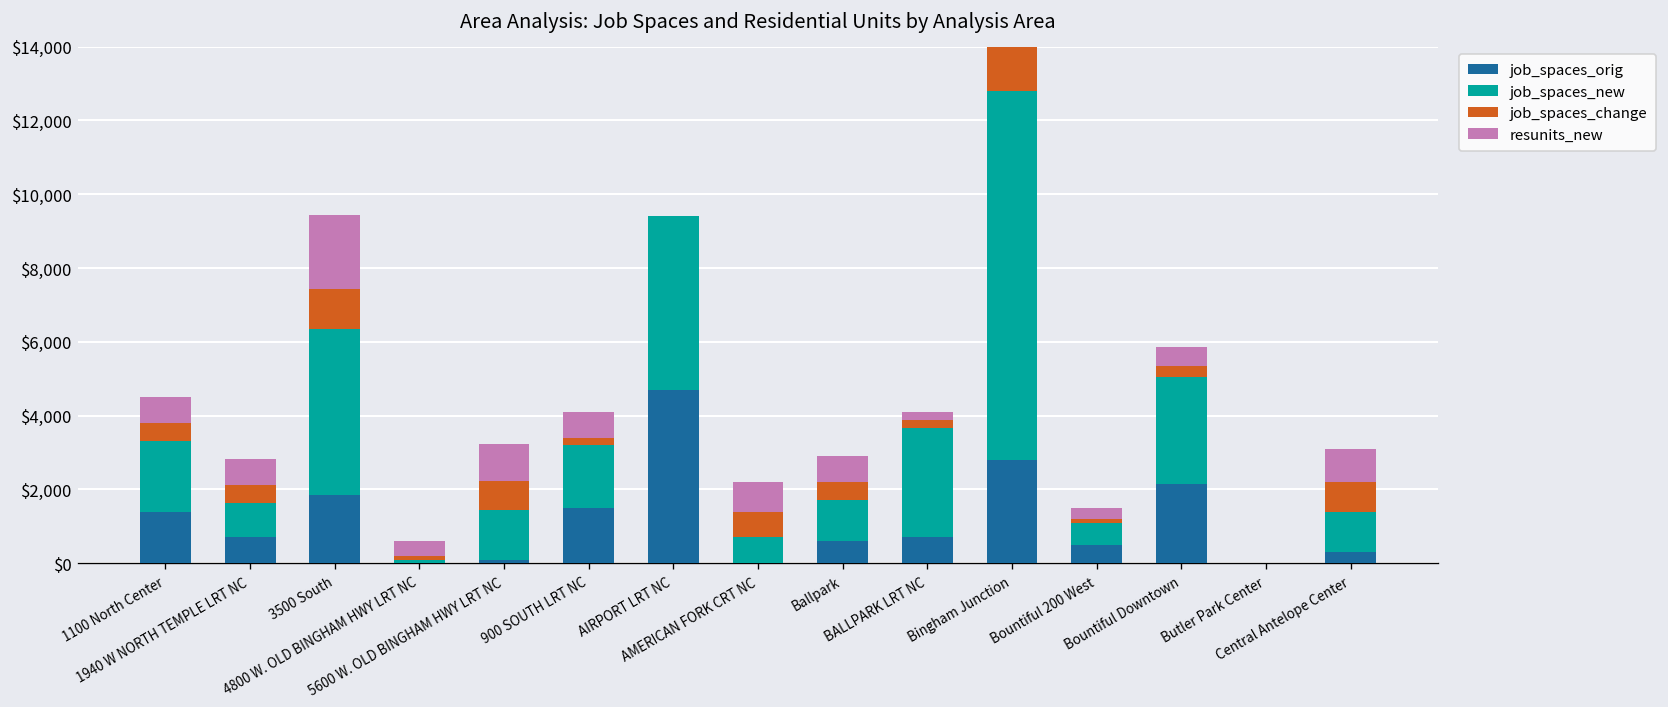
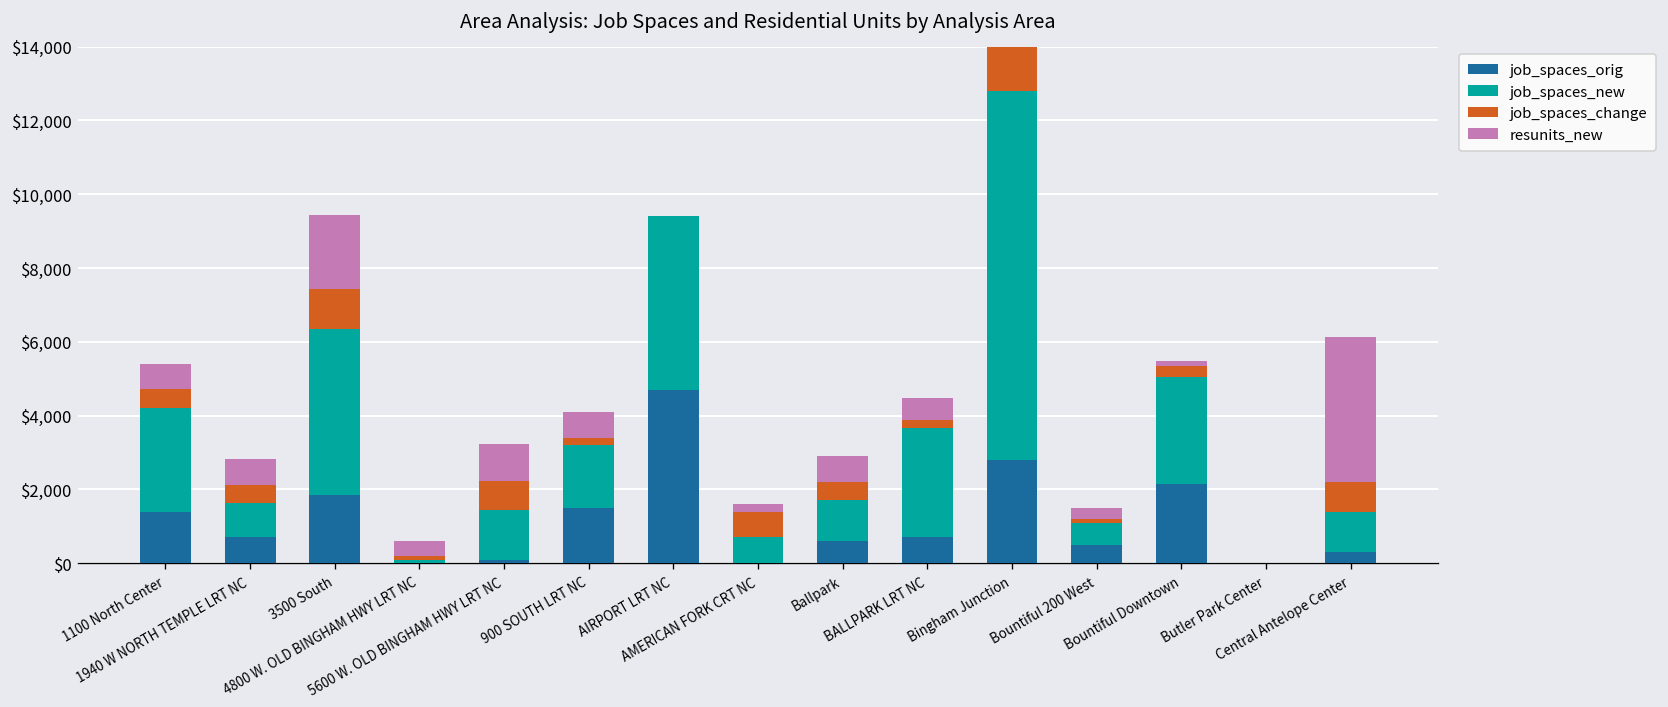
job_spaces_new, 1100 North Center: $1,900 -> $2,800
resunits_new, AMERICAN FORK CRT NC: $800 -> $200
resunits_new, BALLPARK LRT NC: $200 -> $600
resunits_new, Bountiful Downtown: $500 -> $100
resunits_new, Central Antelope Center: $900 -> $3,900
